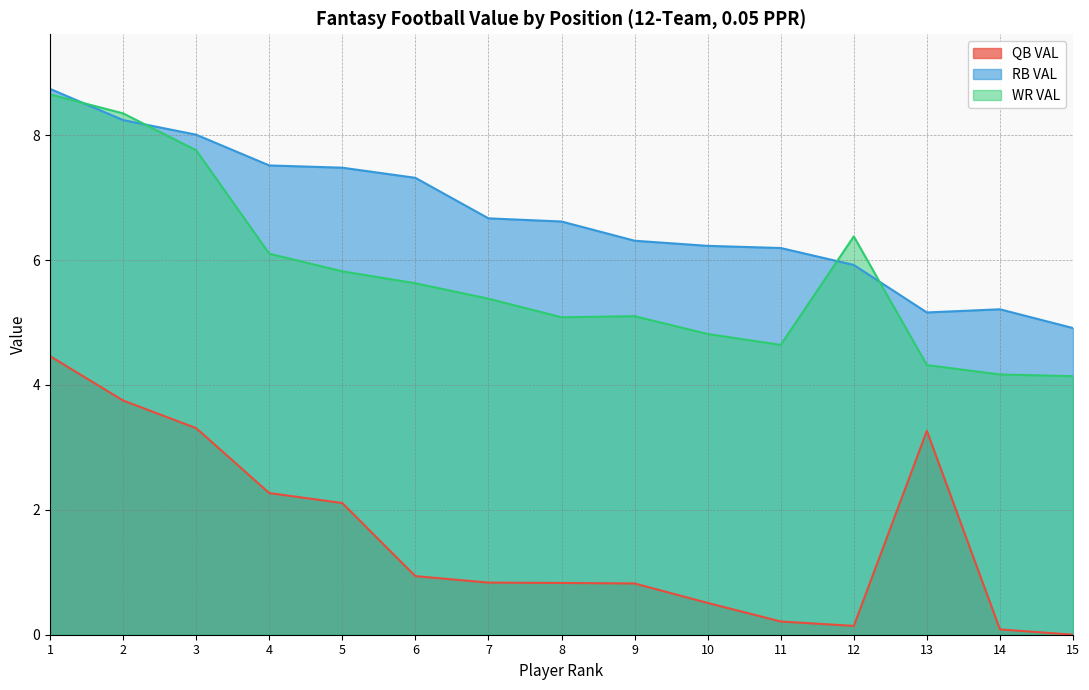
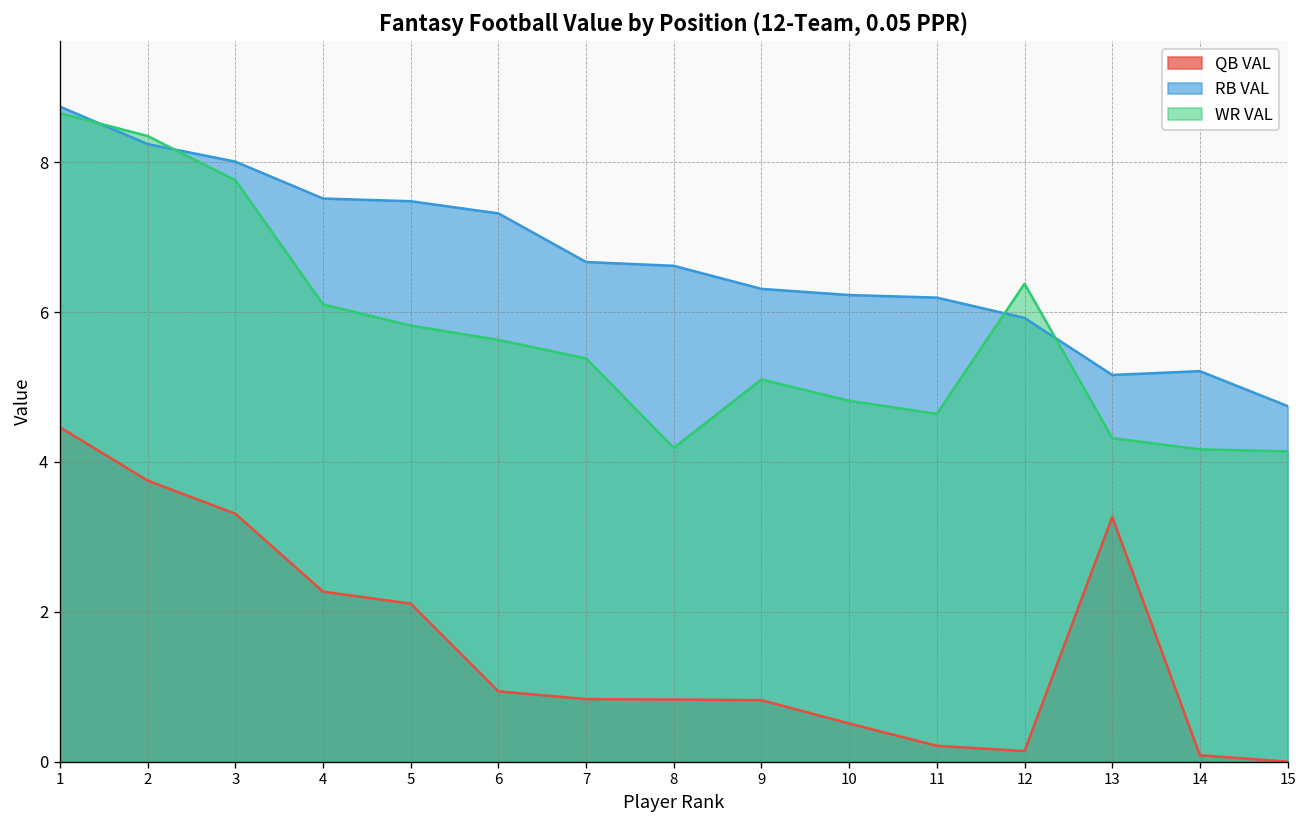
WR VAL, 8: 5.1 -> 4.2
RB VAL, 15: 4.9 -> 4.7
